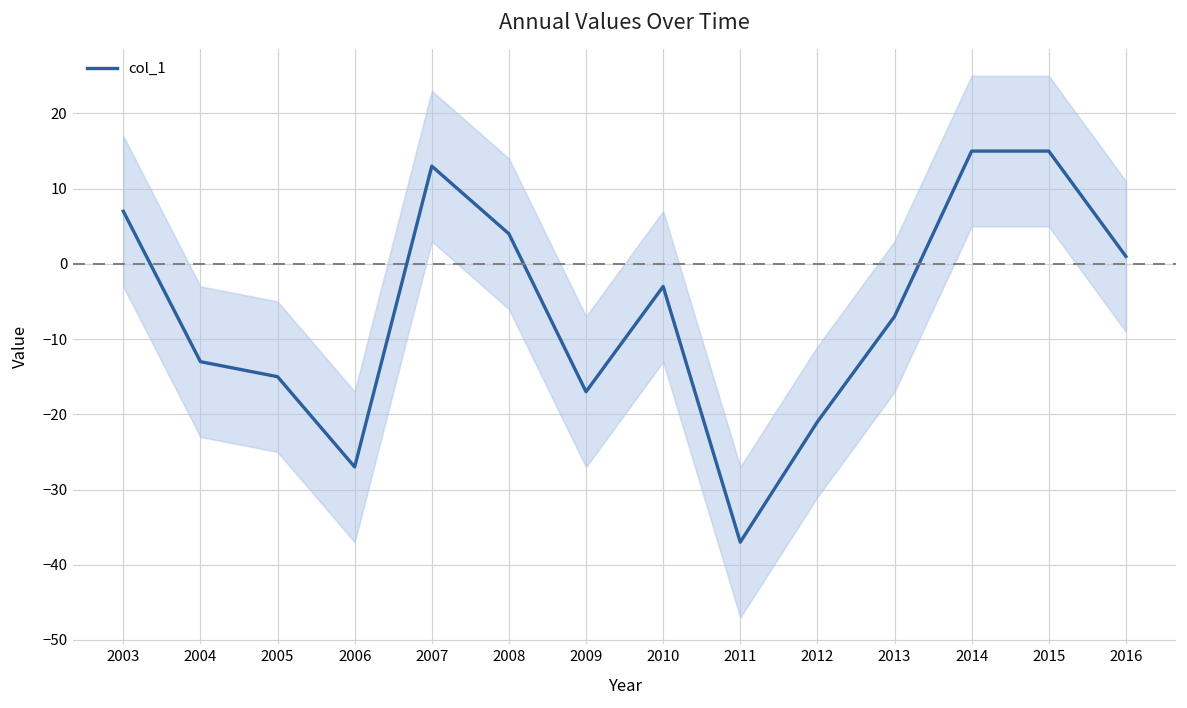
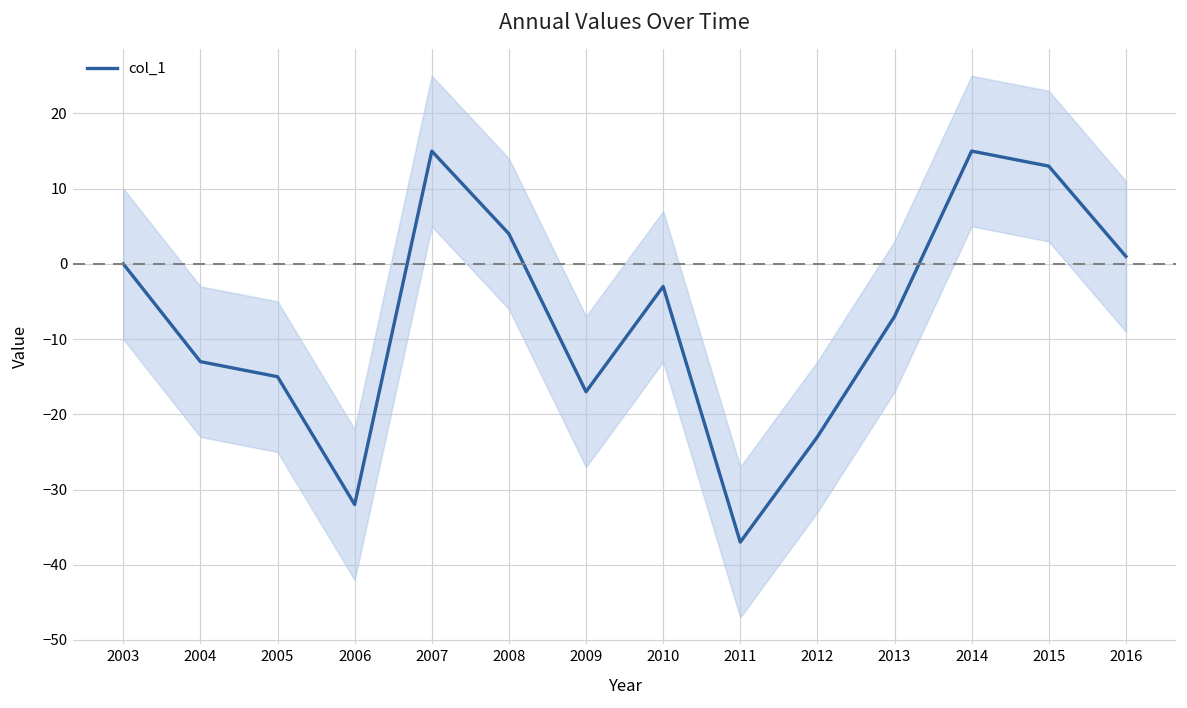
col_1, 2003: 7 -> 0
col_1, 2006: -27 -> -32
col_1, 2007: 13 -> 15
col_1, 2012: -21 -> -23
col_1, 2015: 15 -> 13
